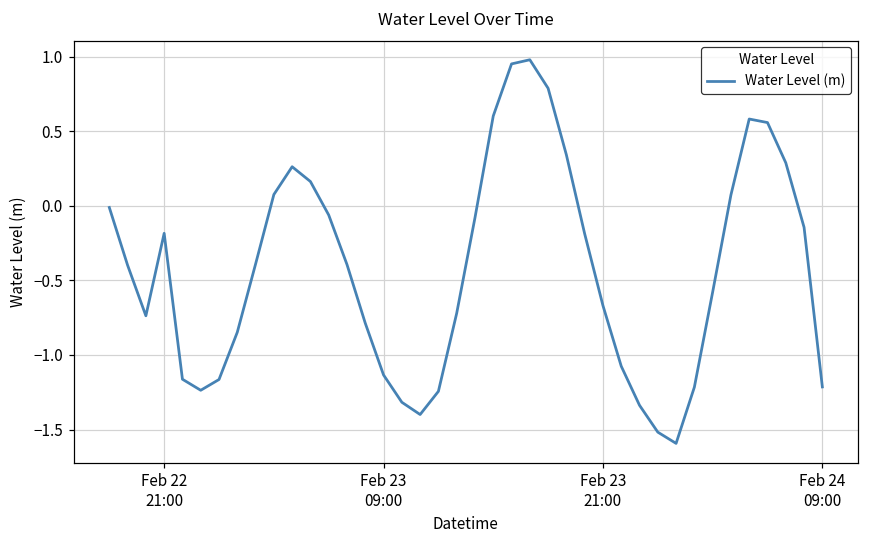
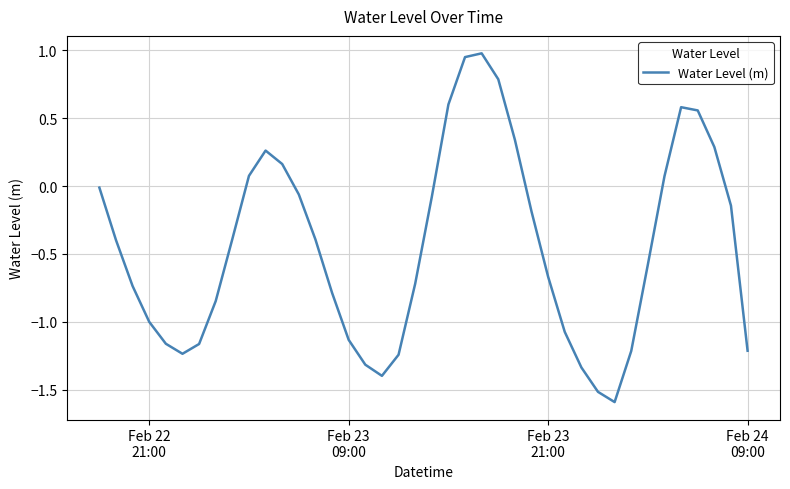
Feb 22 21:00: -0.18 -> -1.00
